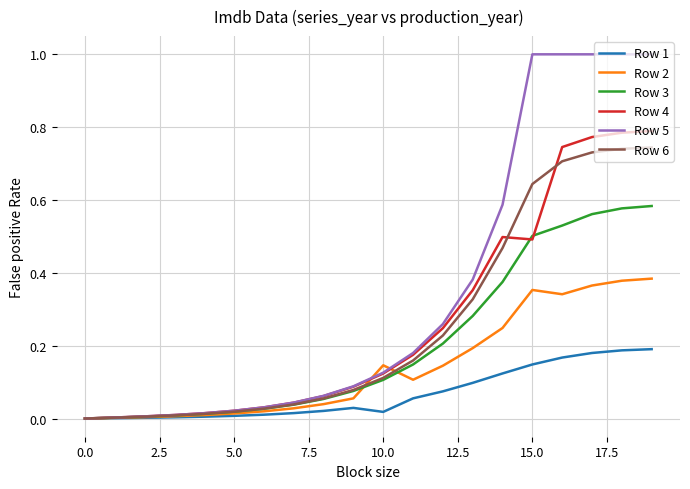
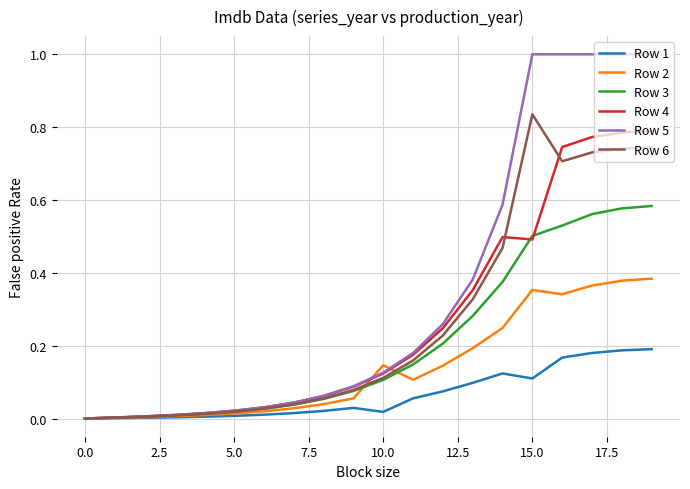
Row 1, 15.0: 0.15 -> 0.11
Row 6, 15.0: 0.64 -> 0.84
